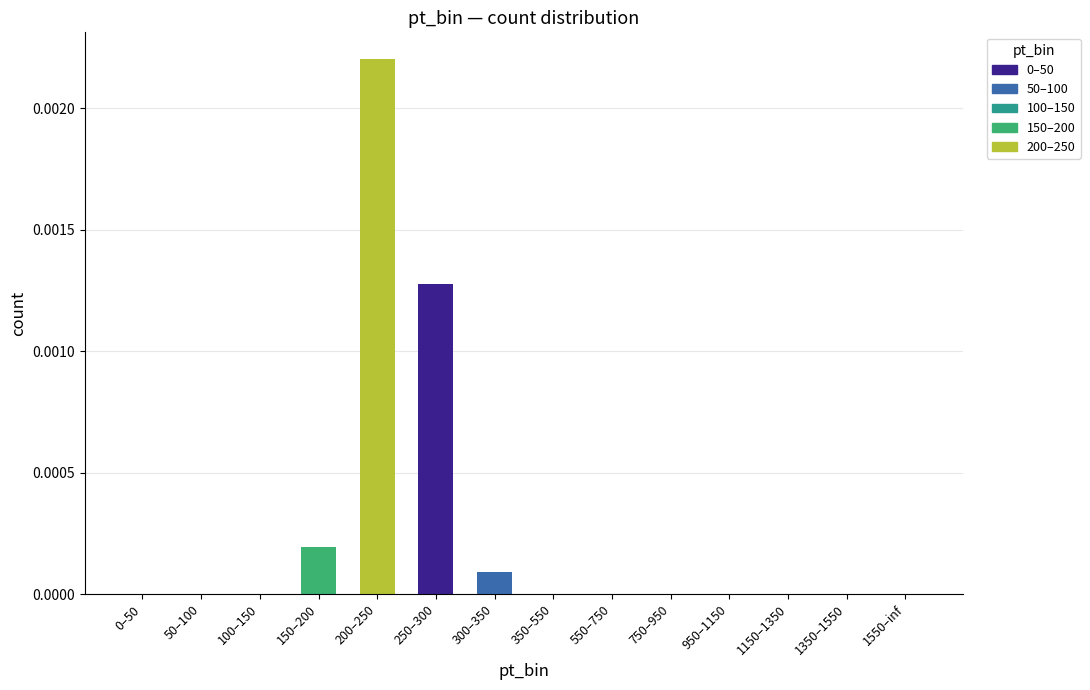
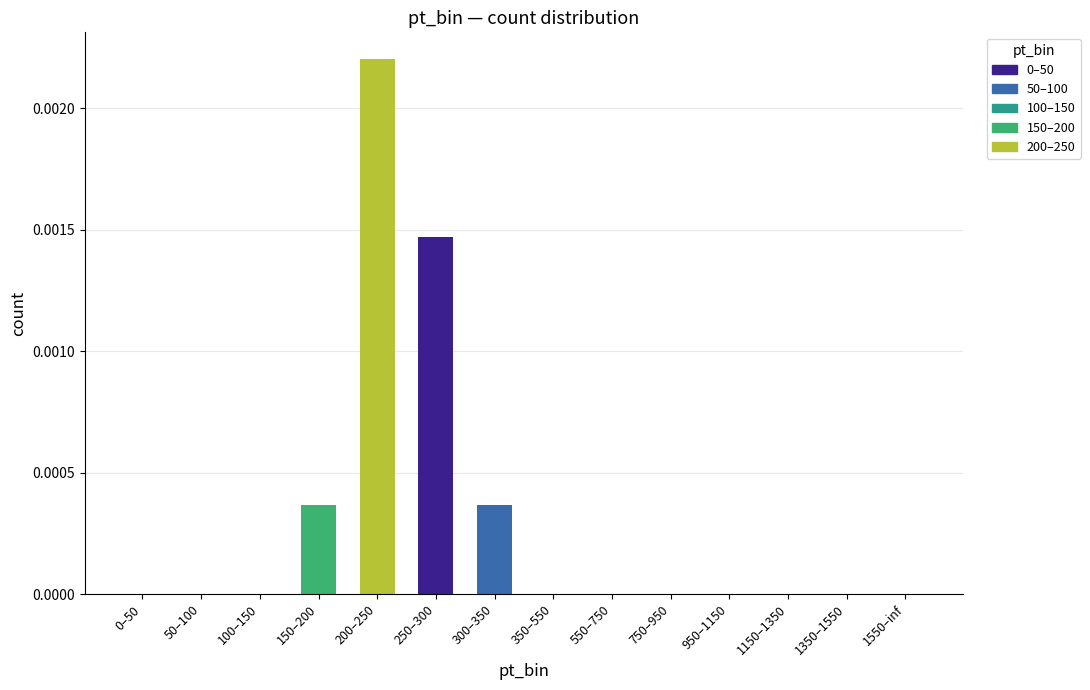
150–200: 0.00020 -> 0.00037
250–300: 0.00128 -> 0.00147
300–350: 0.00009 -> 0.00037
